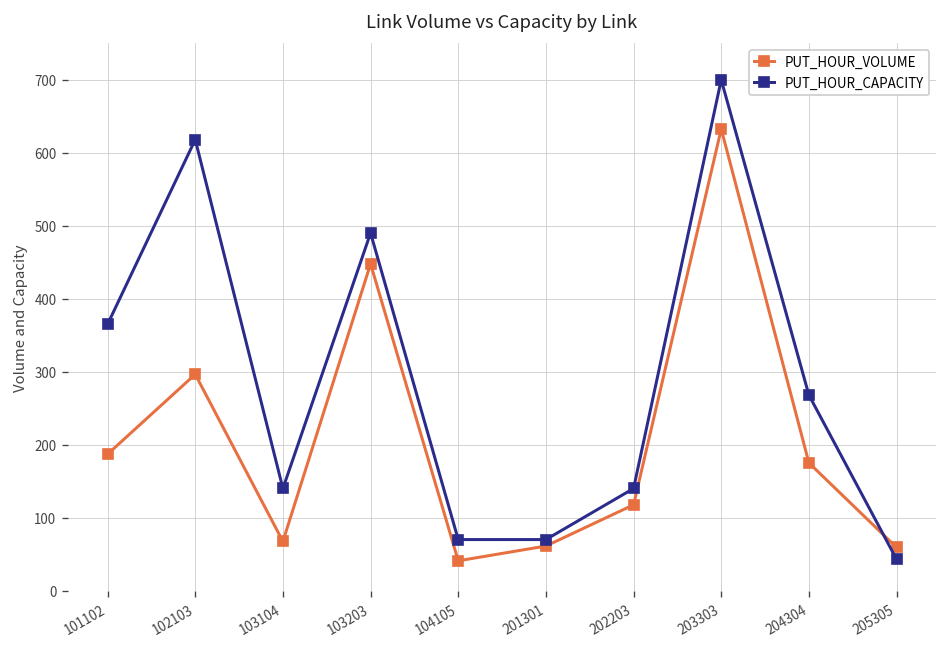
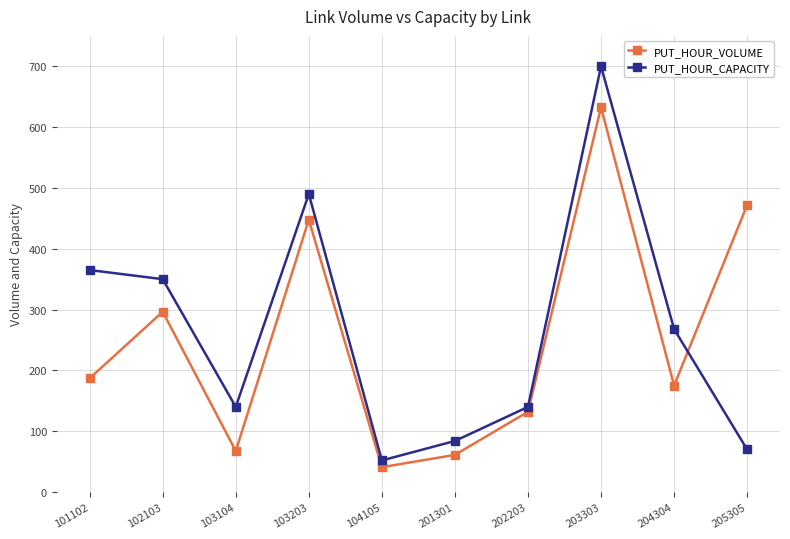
PUT_HOUR_CAPACITY, 102103: 620 -> 350
PUT_HOUR_CAPACITY, 104105: 70 -> 50
PUT_HOUR_CAPACITY, 201301: 70 -> 80
PUT_HOUR_VOLUME, 202203: 120 -> 130
PUT_HOUR_VOLUME, 205305: 60 -> 470
PUT_HOUR_CAPACITY, 205305: 40 -> 70
